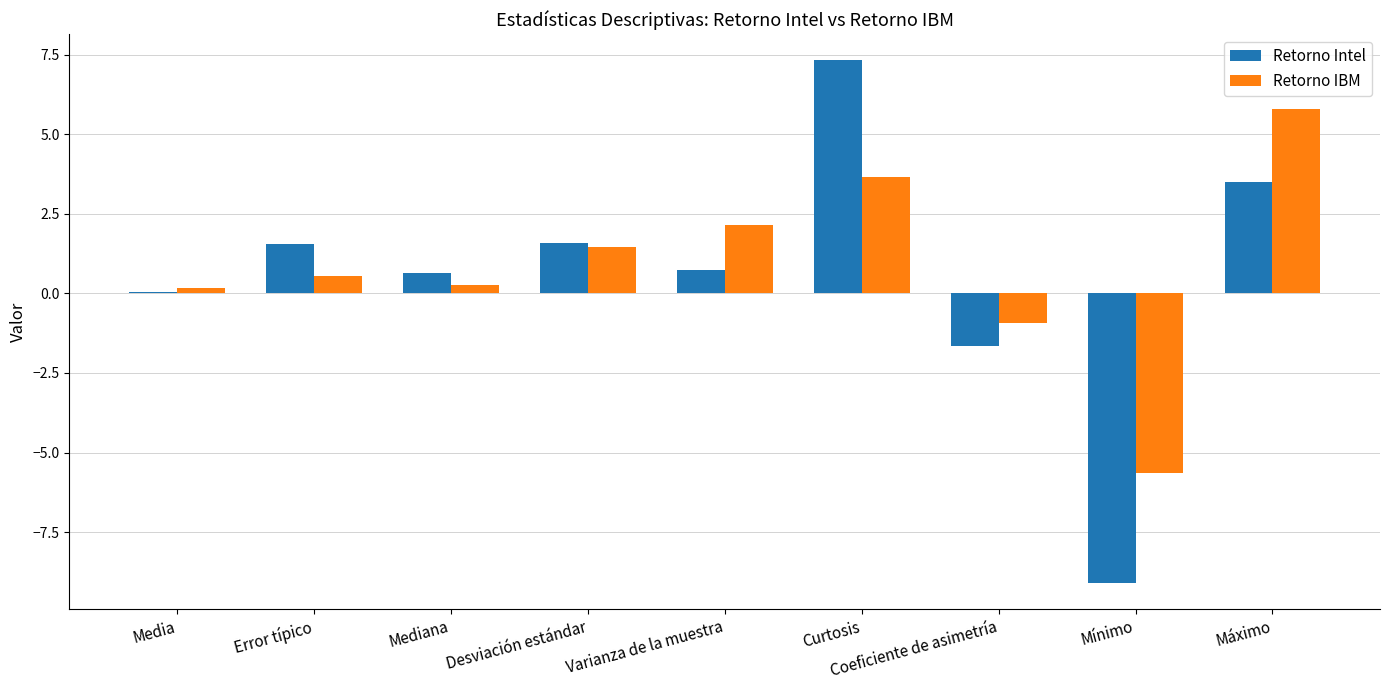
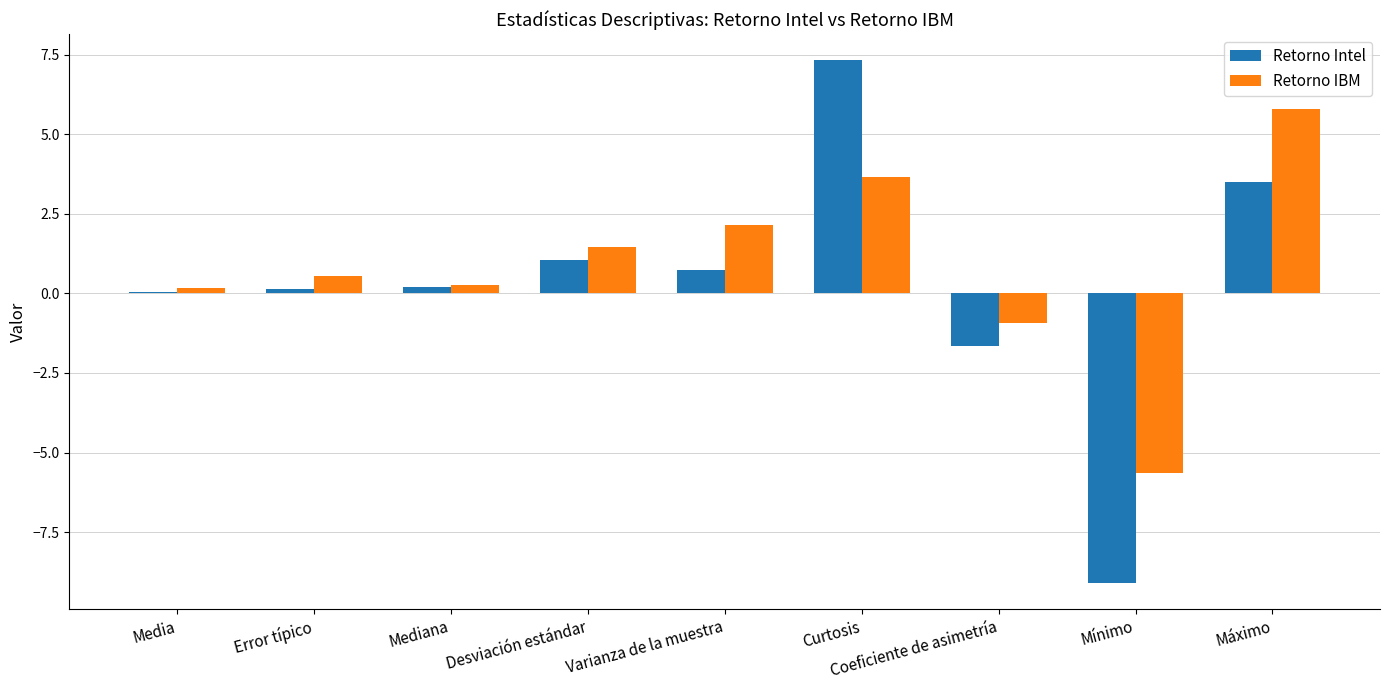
Retorno Intel, Error típico: 1.5 -> 0.1
Retorno Intel, Mediana: 0.7 -> 0.2
Retorno Intel, Desviación estándar: 1.6 -> 1.0
